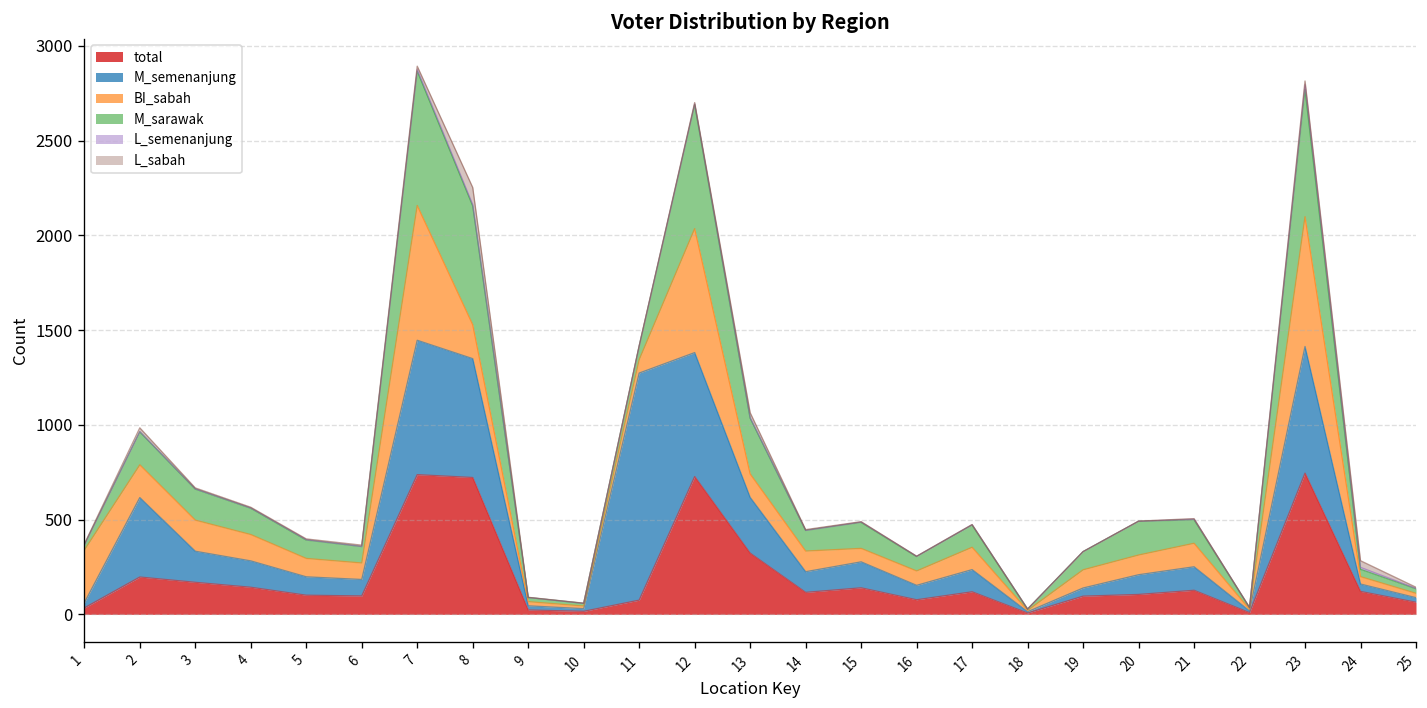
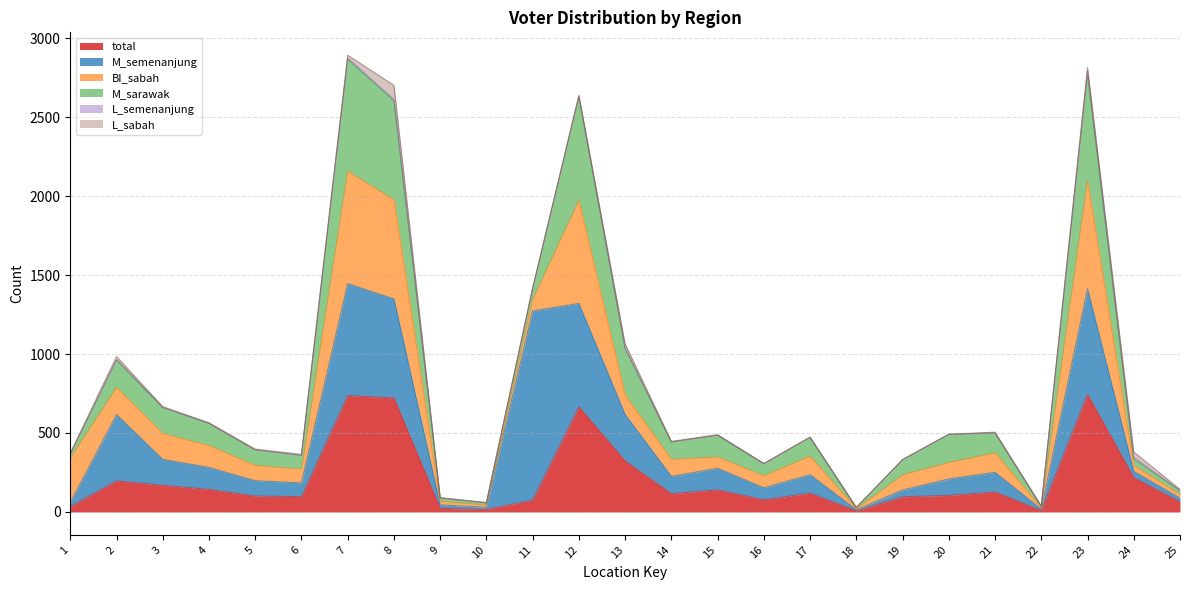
BI_sabah, 8: 180 -> 630
total, 12: 730 -> 670
total, 24: 120 -> 220
